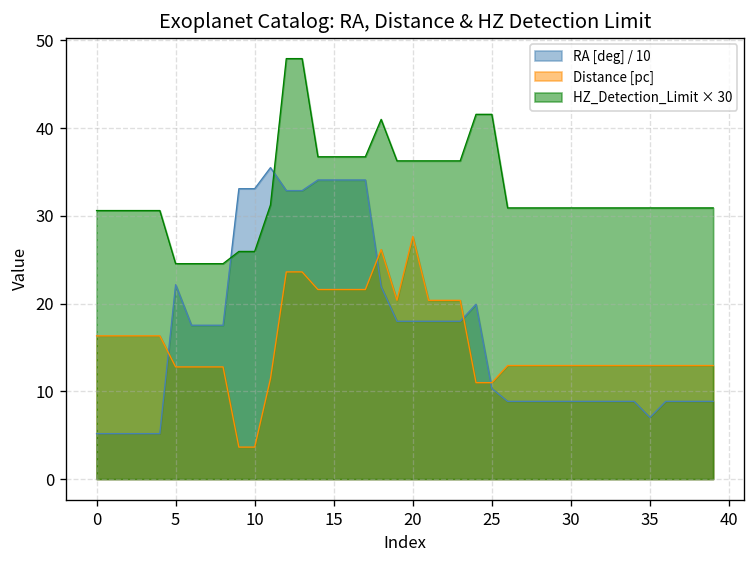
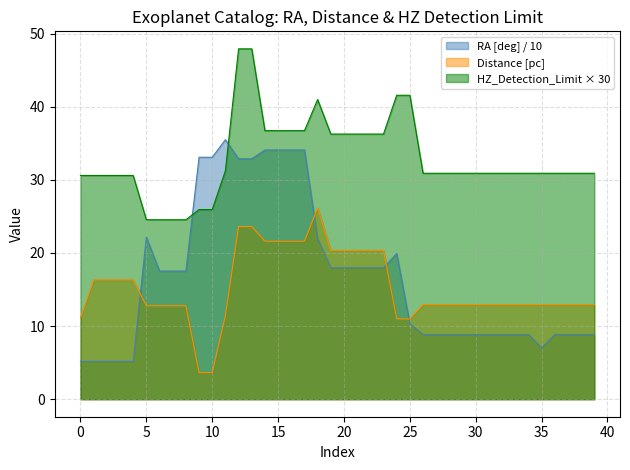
Distance [pc], 0: 16 -> 11
Distance [pc], 20: 28 -> 20
